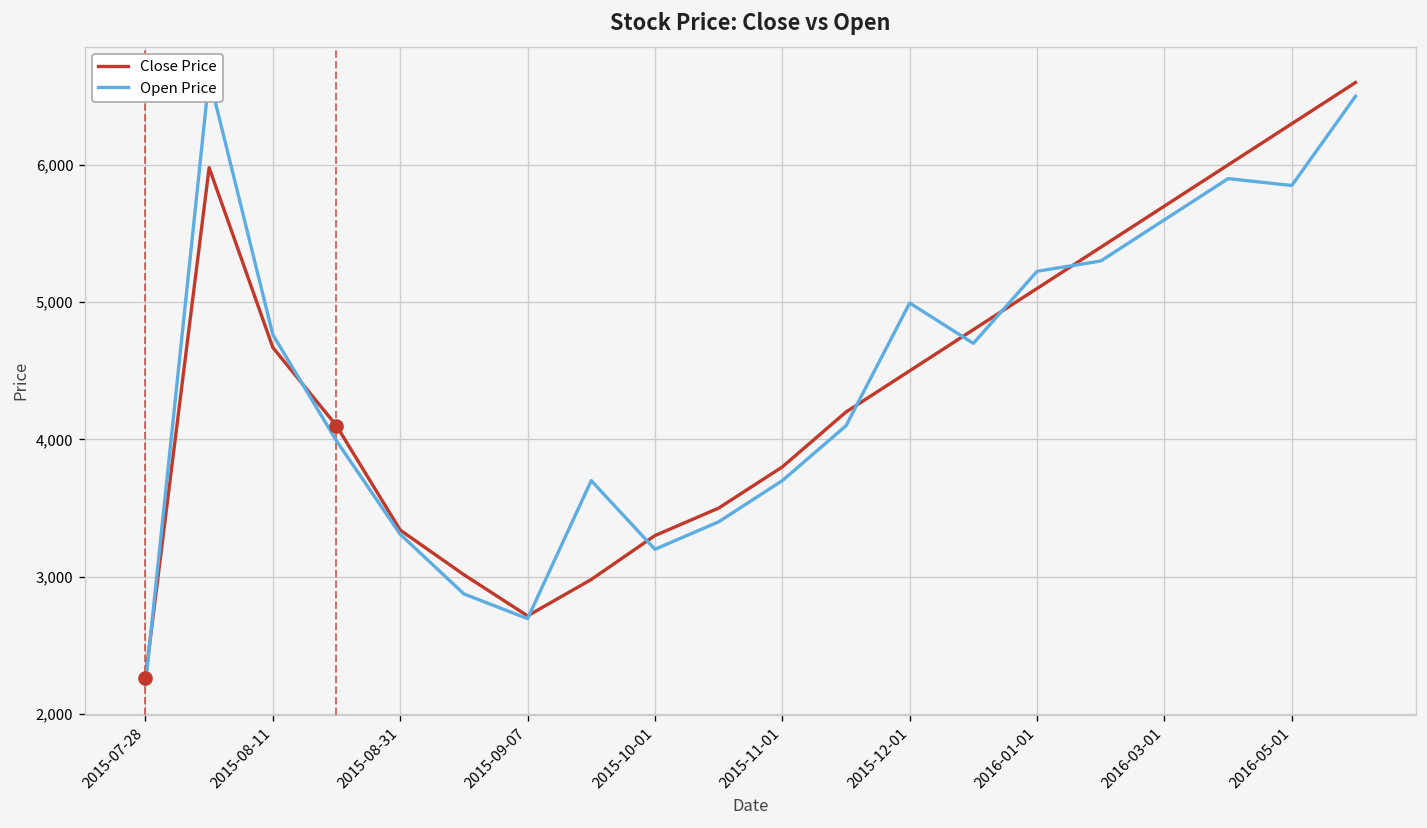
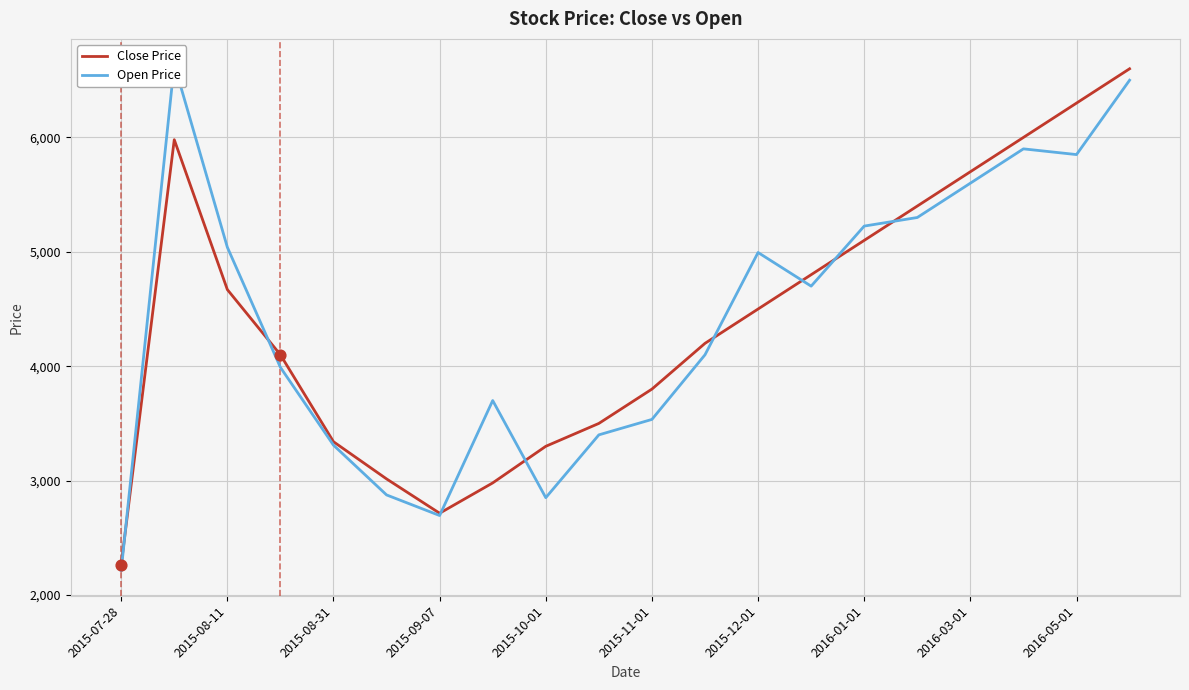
Open Price, 2015-08-11: 4,760 -> 5,040
Open Price, 2015-10-01: 3,200 -> 2,850
Open Price, 2015-11-01: 3,700 -> 3,540
